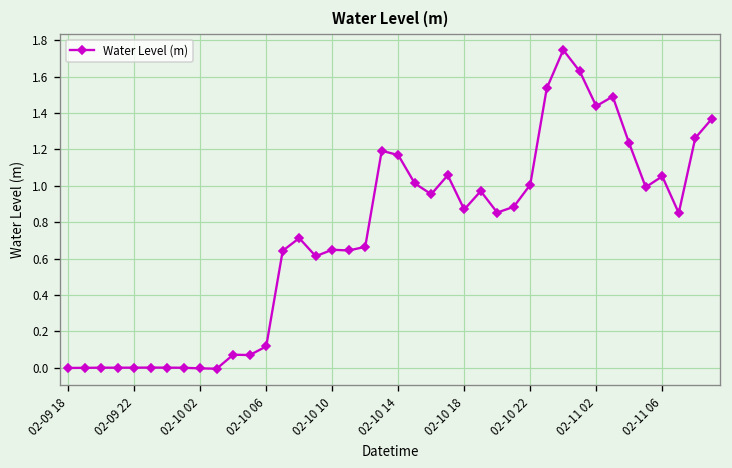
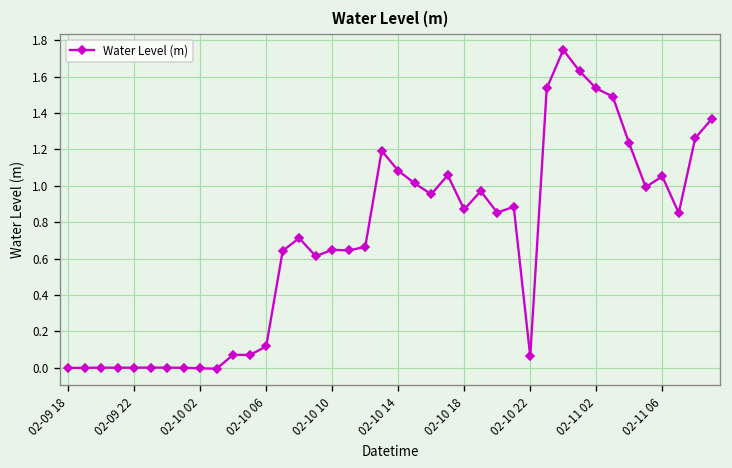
02-10 14: 1.17 -> 1.08
02-10 22: 1.01 -> 0.06
02-11 02: 1.44 -> 1.54
